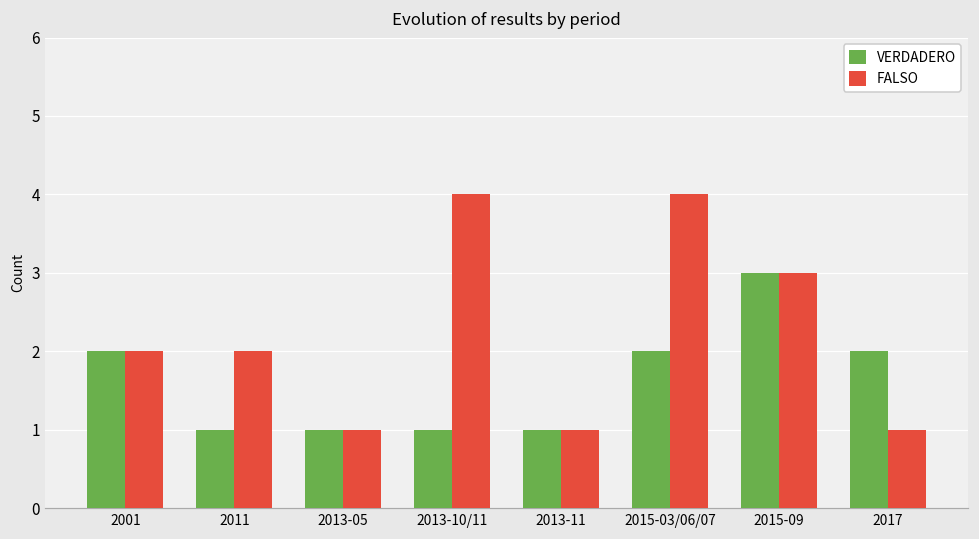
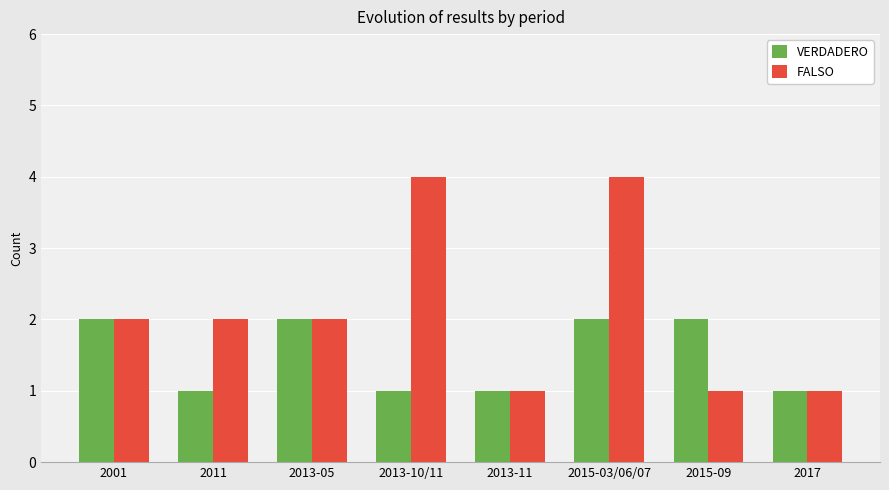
VERDADERO, 2013-05: 1 -> 2
FALSO, 2013-05: 1 -> 2
VERDADERO, 2015-09: 3 -> 2
FALSO, 2015-09: 3 -> 1
VERDADERO, 2017: 2 -> 1
